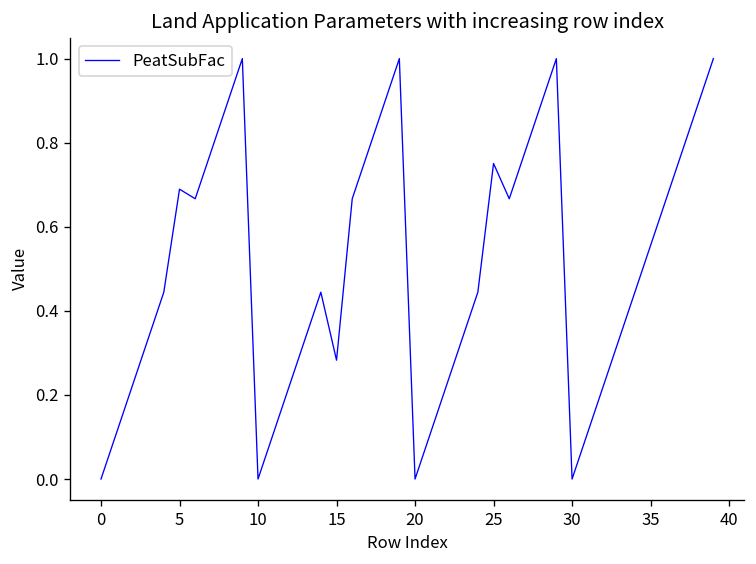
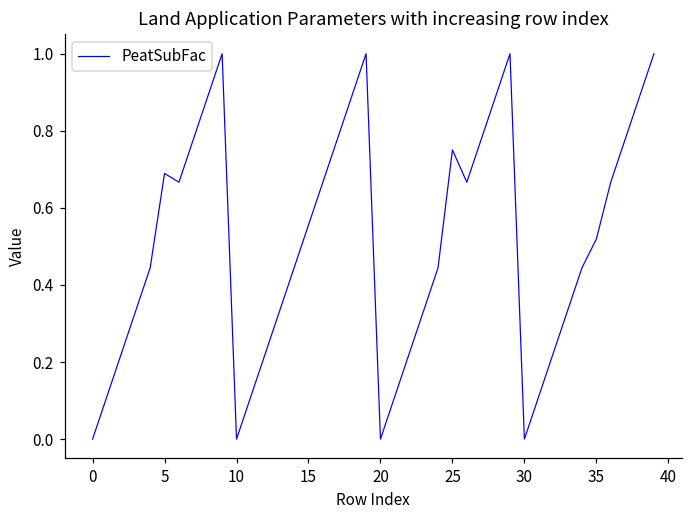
15: 0.28 -> 0.56
35: 0.56 -> 0.52
